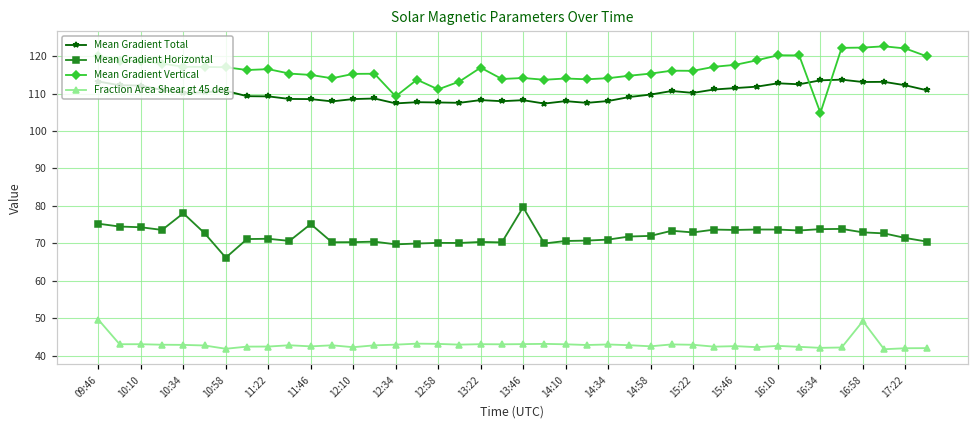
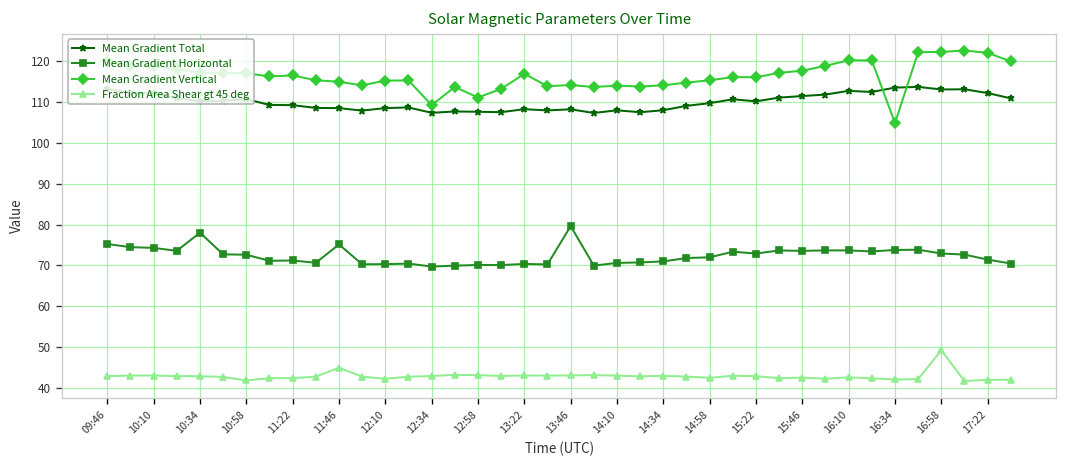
Fraction Area Shear gt 45 deg, 09:46: 50 -> 43
Mean Gradient Horizontal, 10:58: 66 -> 73
Fraction Area Shear gt 45 deg, 11:46: 42 -> 45
